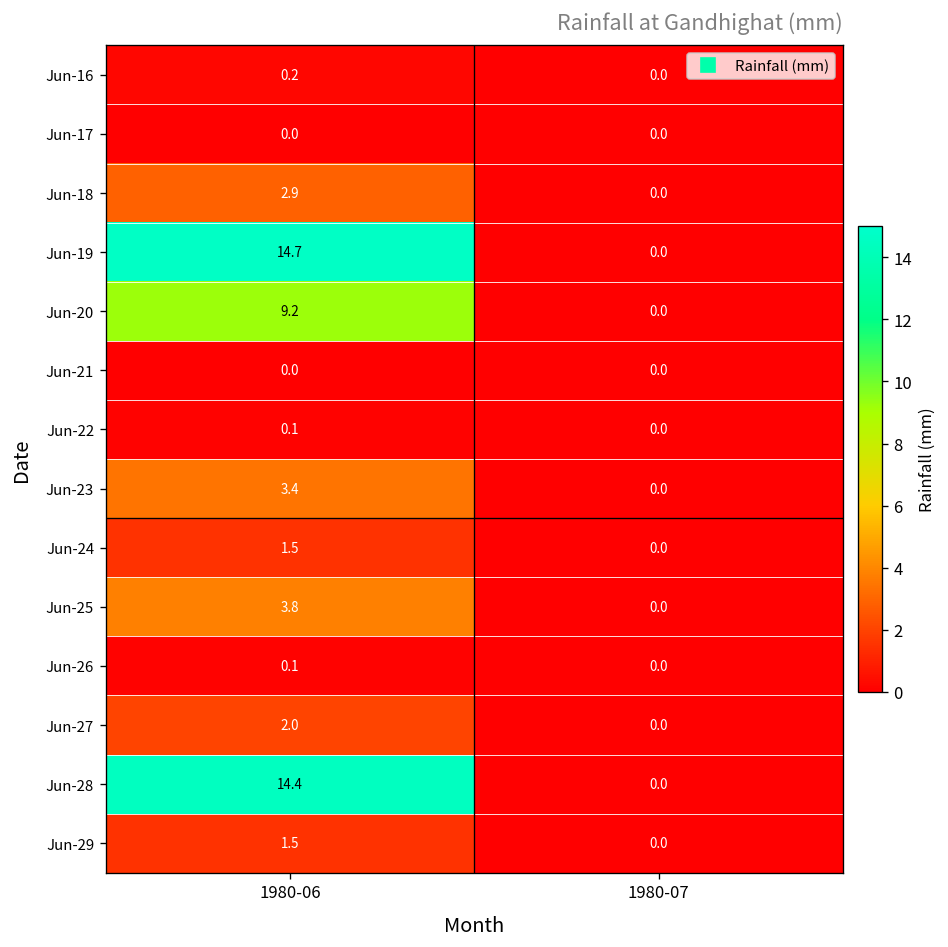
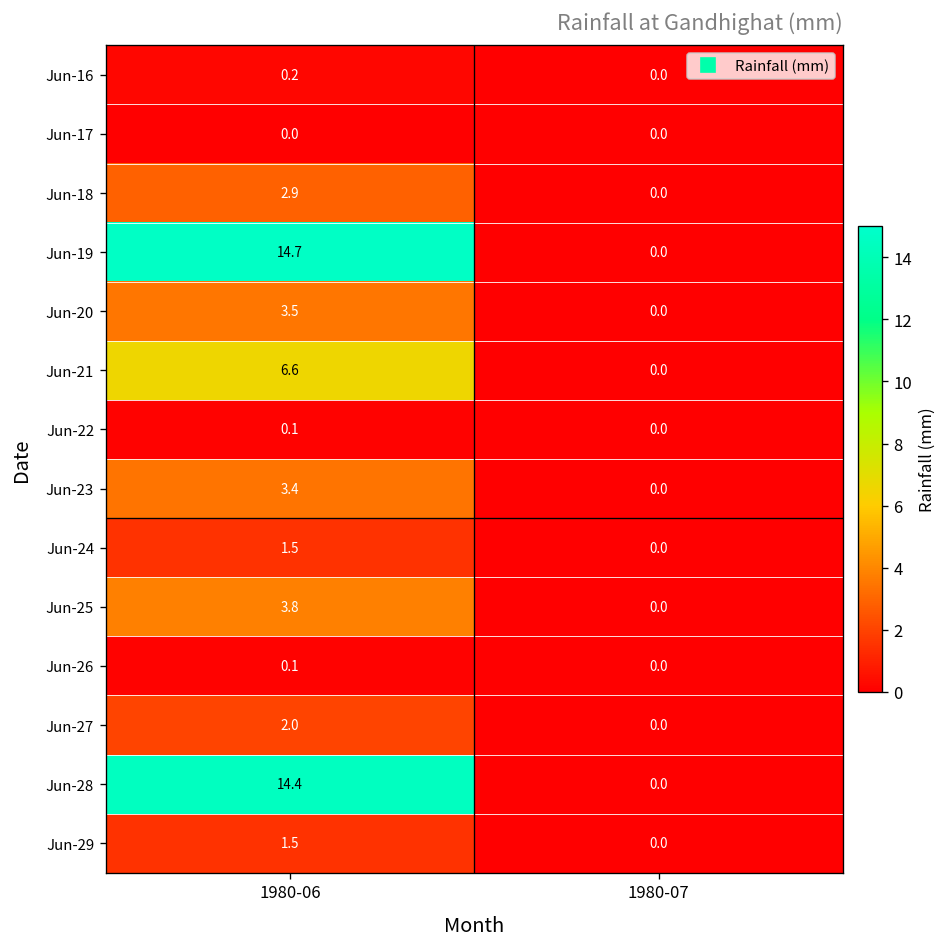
Jun-20, 1980-06: 9.2 -> 3.5
Jun-21, 1980-06: 0.0 -> 6.6
